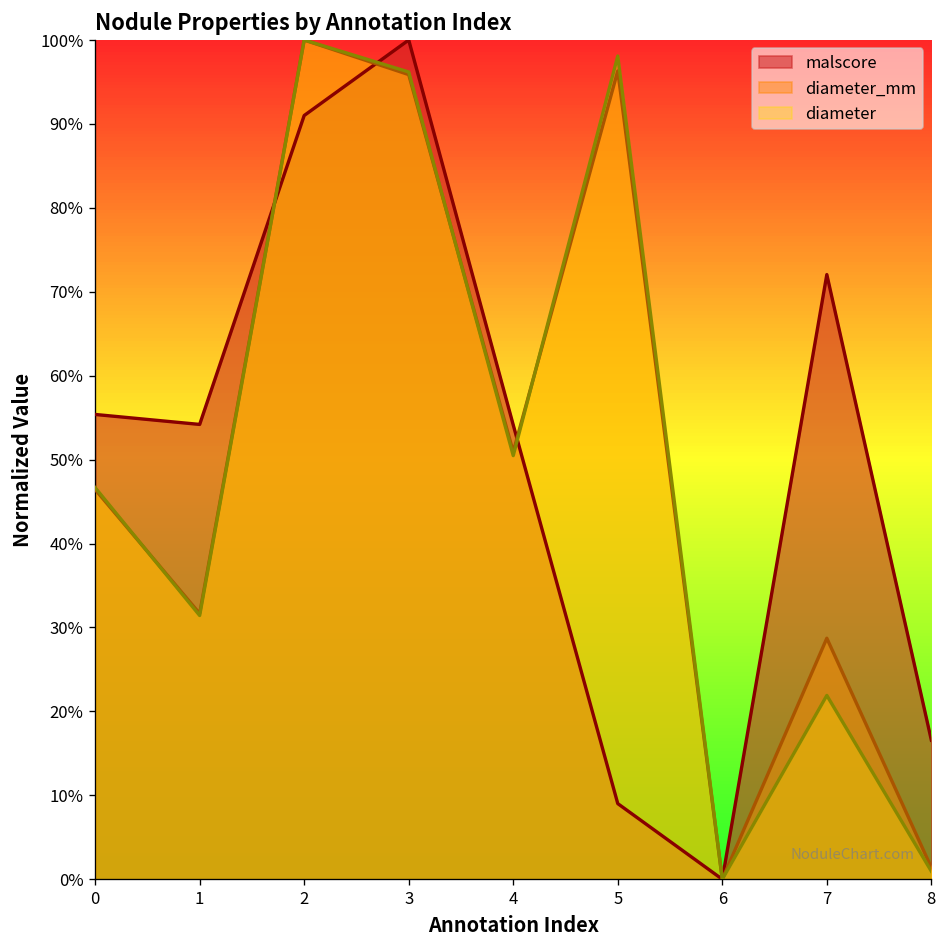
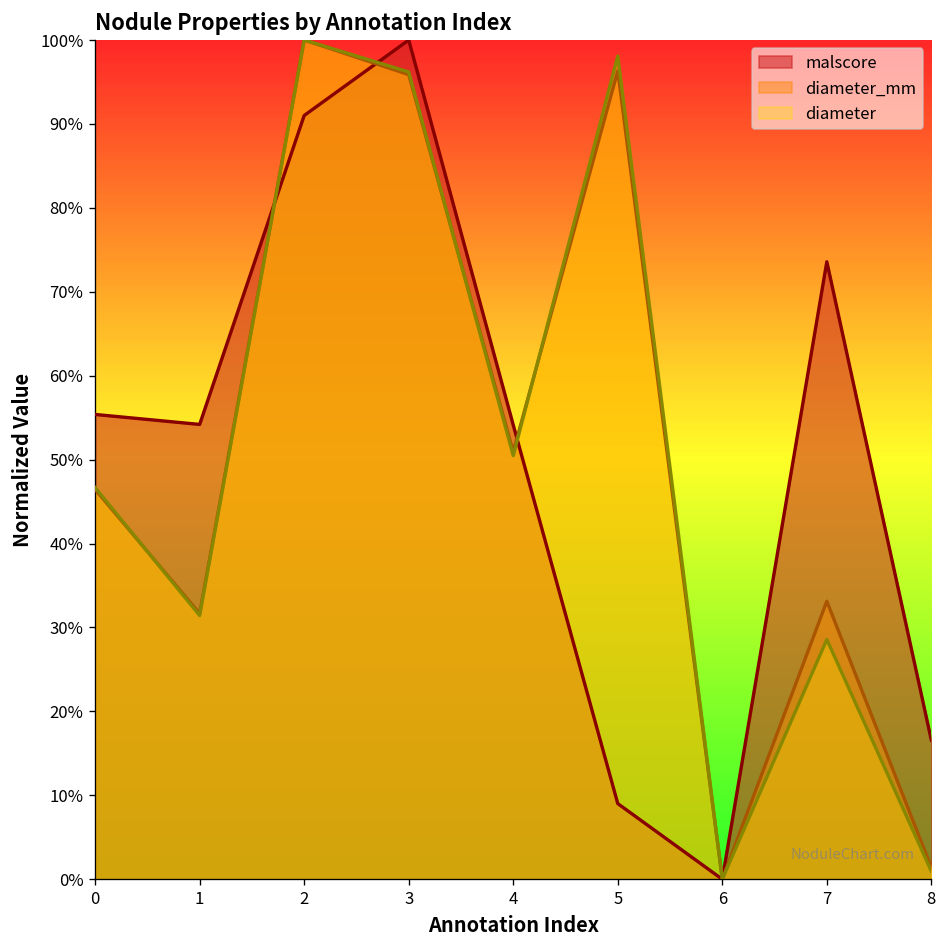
malscore, 7: 72% -> 74%
diameter_mm, 7: 29% -> 33%
diameter, 7: 22% -> 29%
